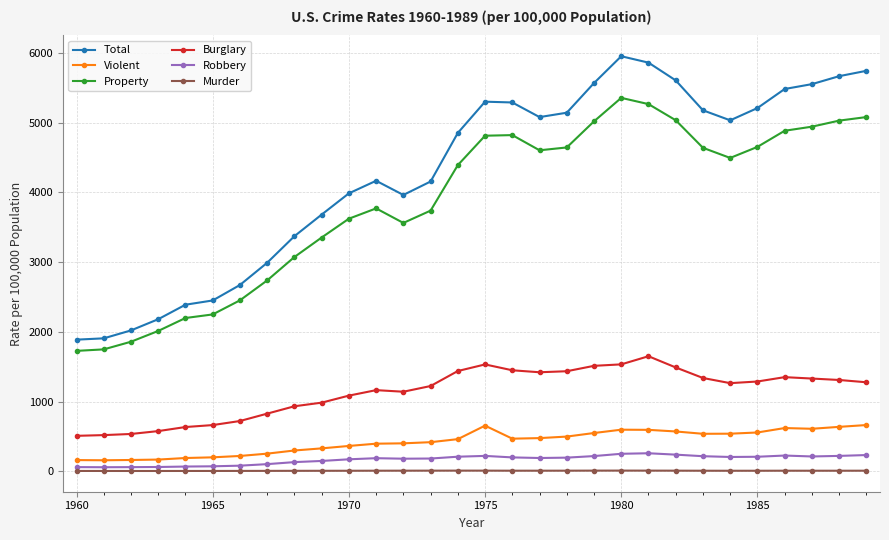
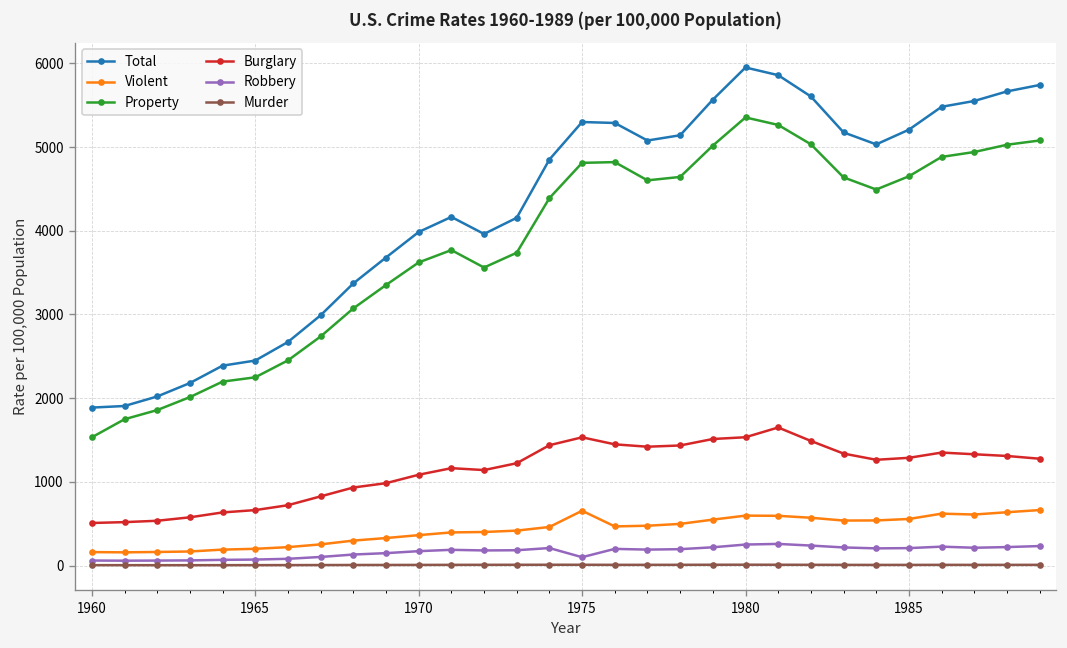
Property, 1960: 1700 -> 1500
Robbery, 1975: 200 -> 100
